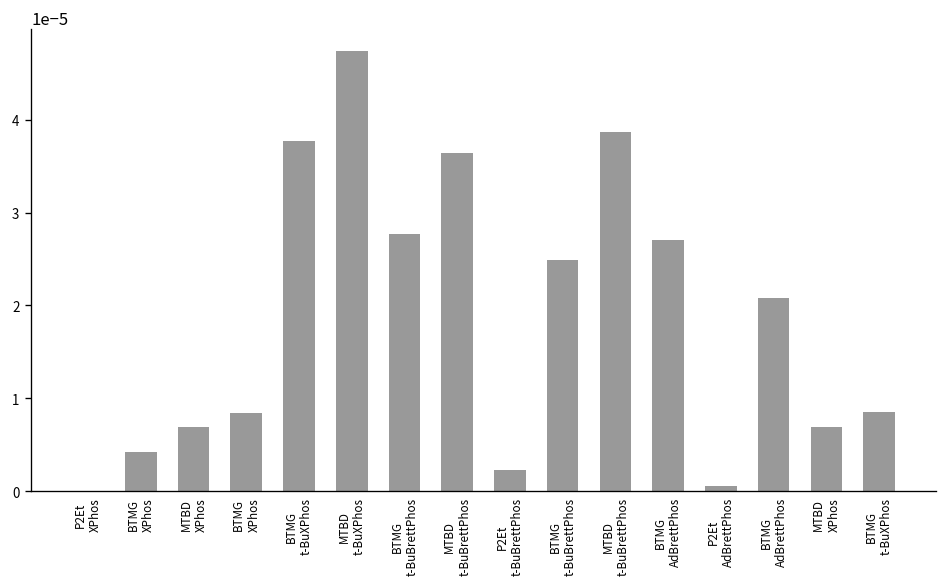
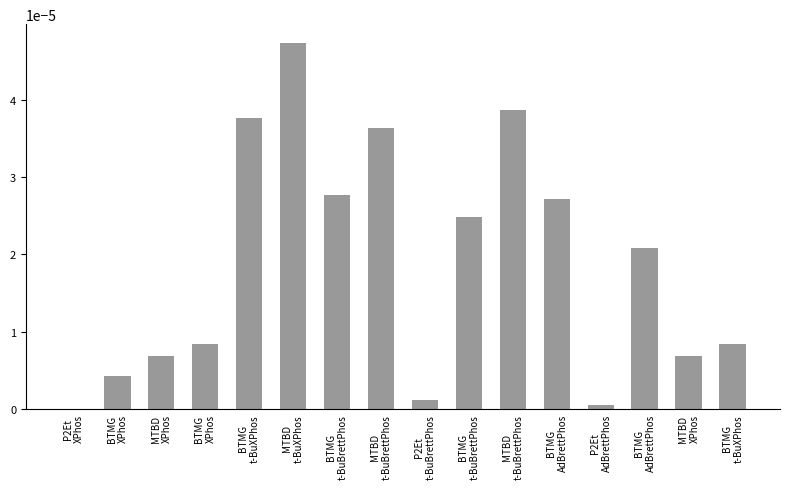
P2Et t-BuBrettPhos: 0.000002 -> 0.000001
